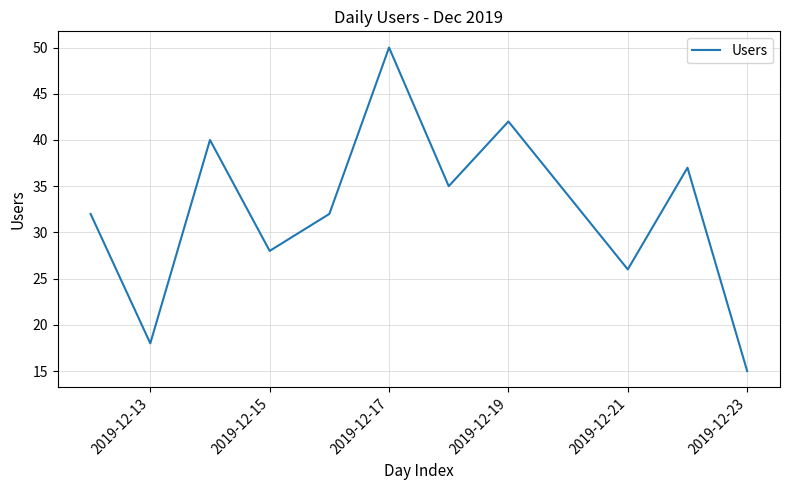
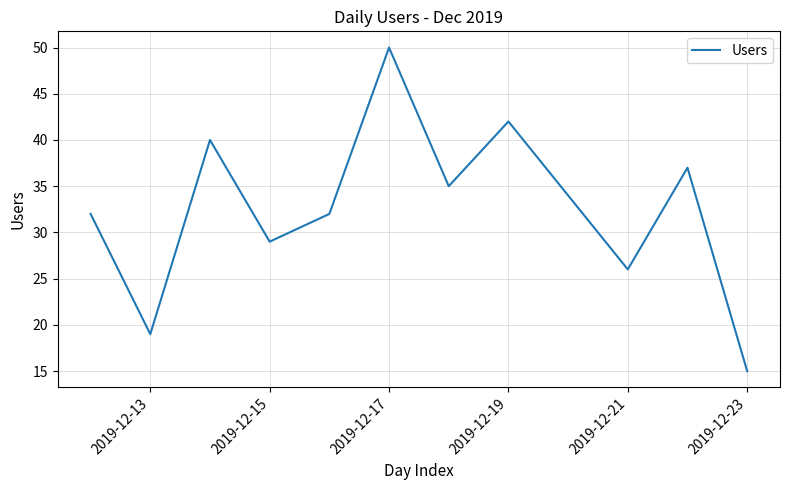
2019-12-13: 18 -> 19
2019-12-15: 28 -> 29
